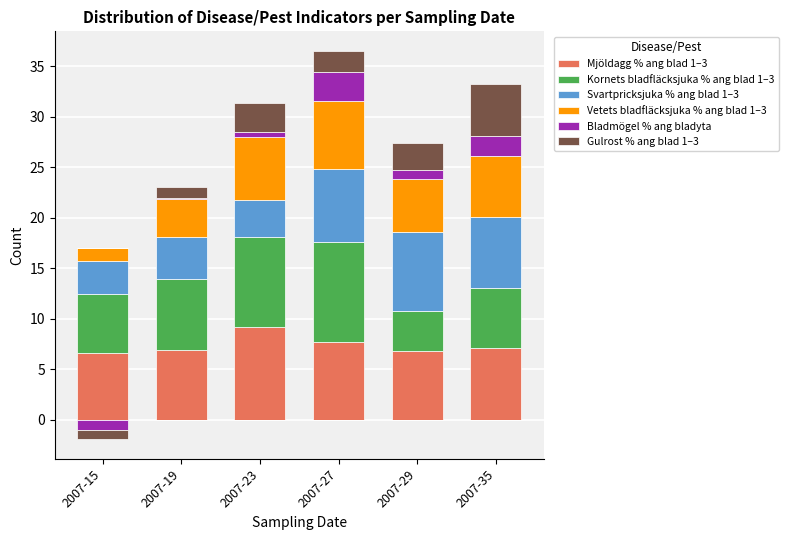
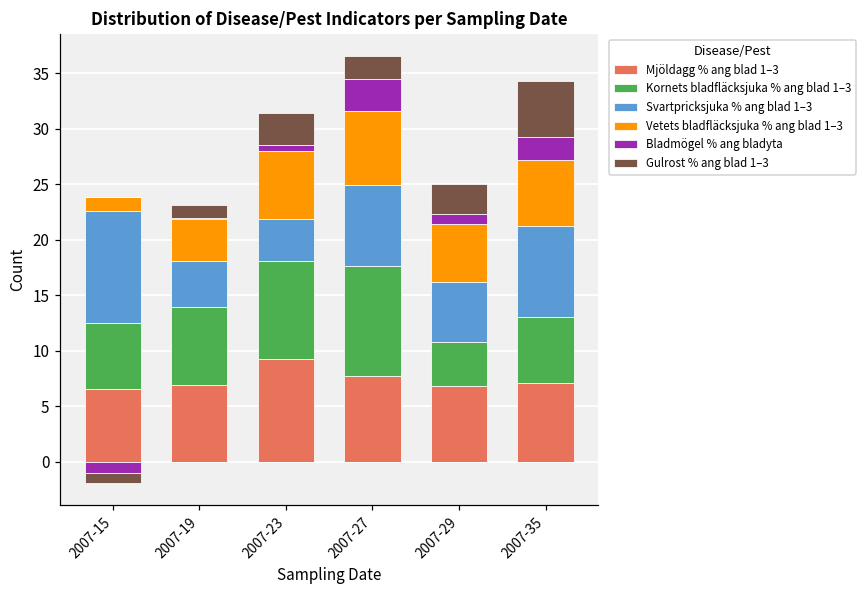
Svartpricksjuka % ang blad 1–3, 2007-15: 3.2 -> 10.1
Svartpricksjuka % ang blad 1–3, 2007-29: 7.9 -> 5.4
Svartpricksjuka % ang blad 1–3, 2007-35: 7.1 -> 8.1
